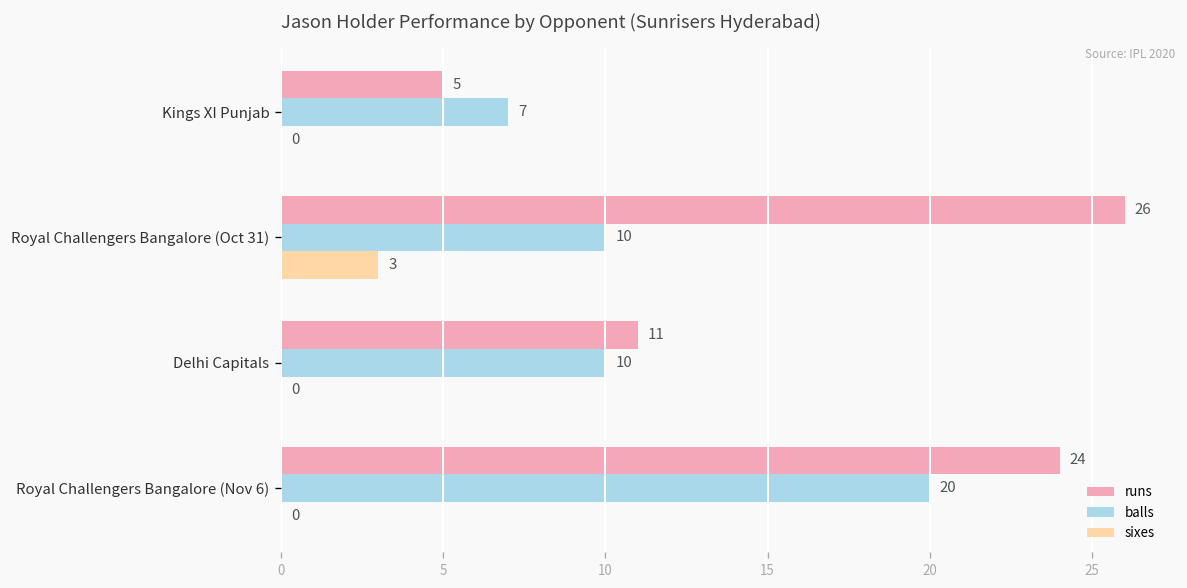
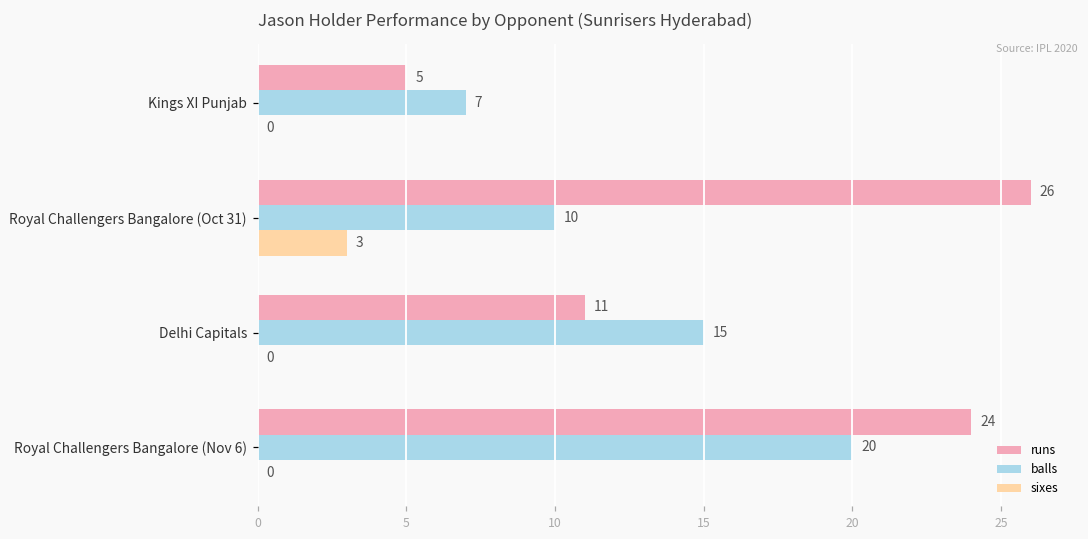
balls, Delhi Capitals: 10 -> 15
